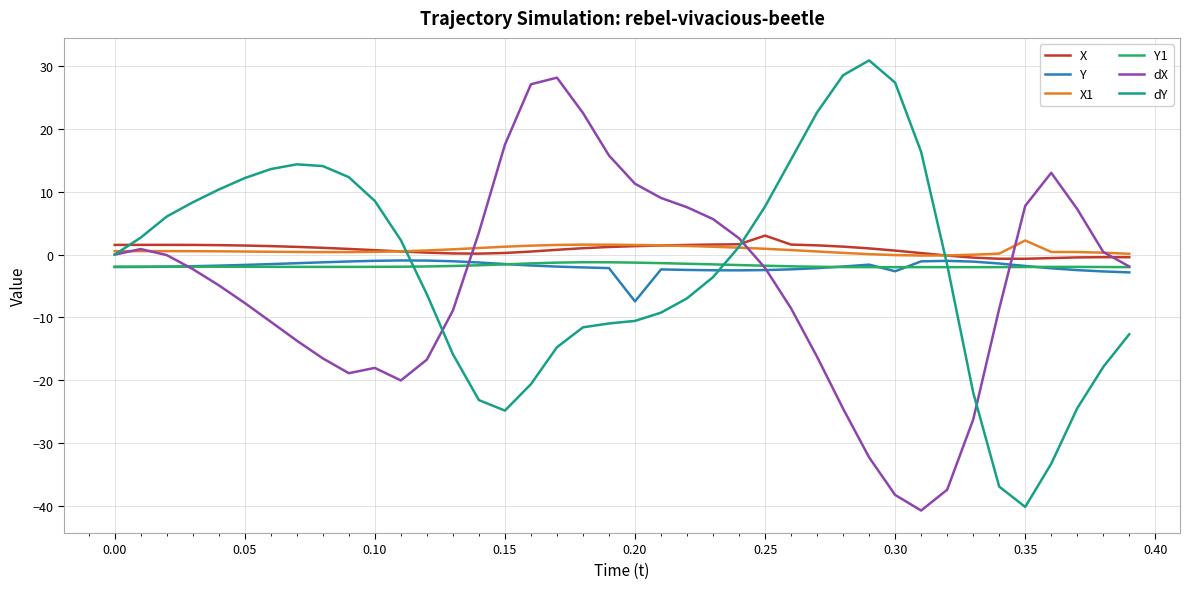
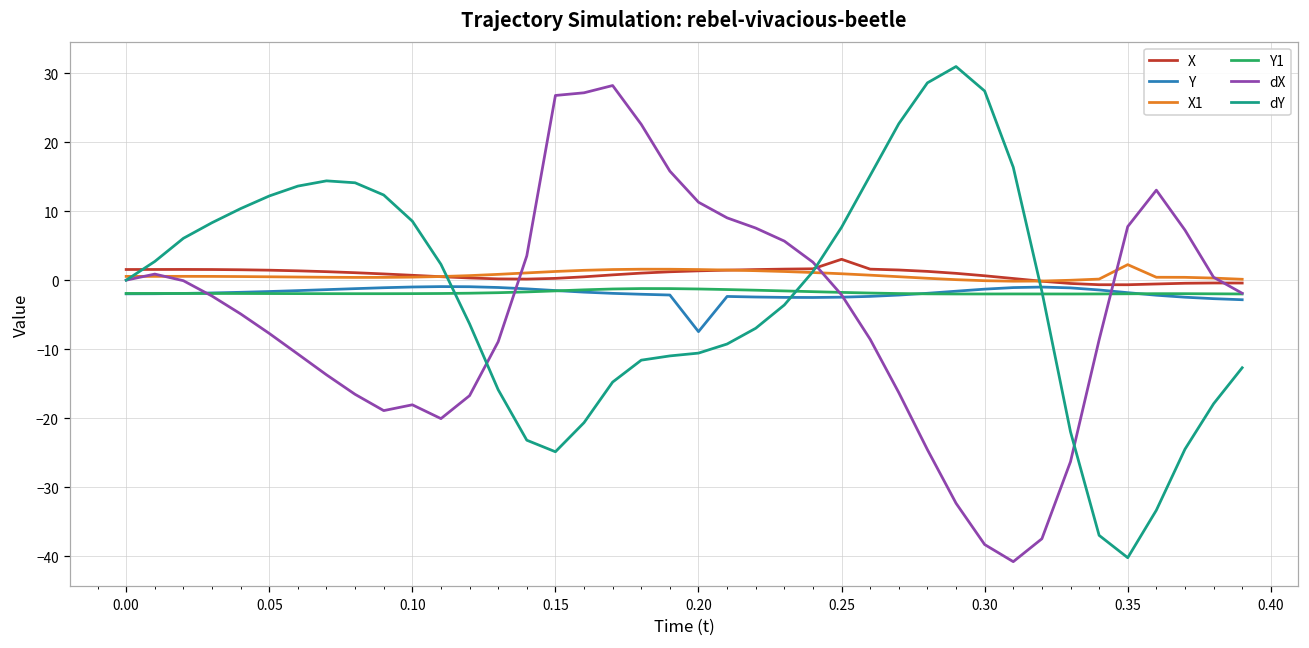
dX, 0.15: 18 -> 27
Y, 0.30: -3 -> -1
